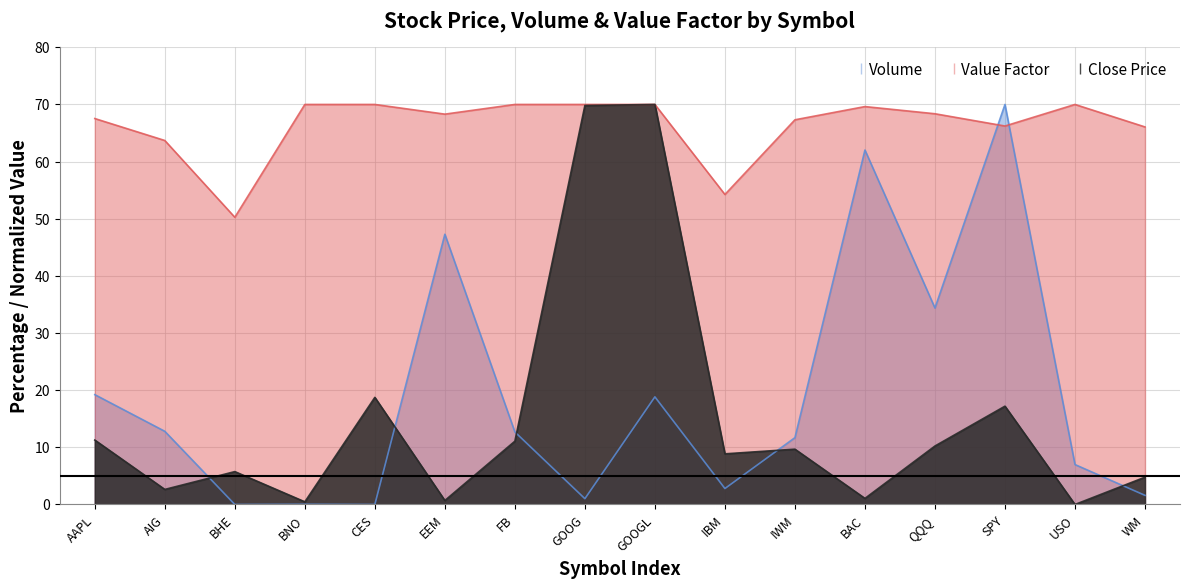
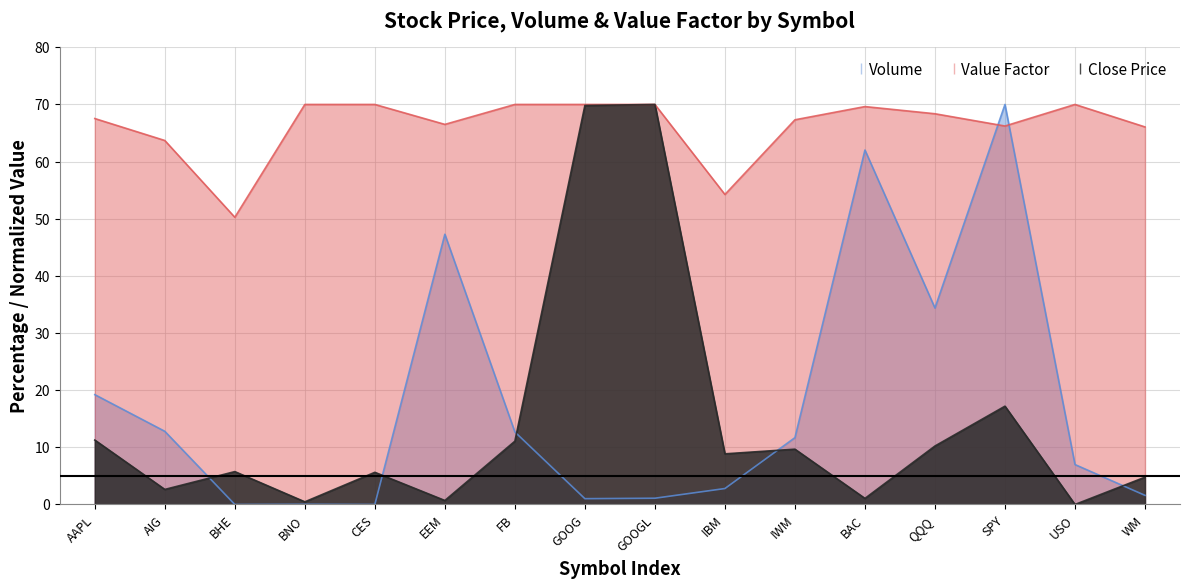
Close Price, CES: 19 -> 6
Value Factor, EEM: 68 -> 67
Volume, GOOGL: 19 -> 1
